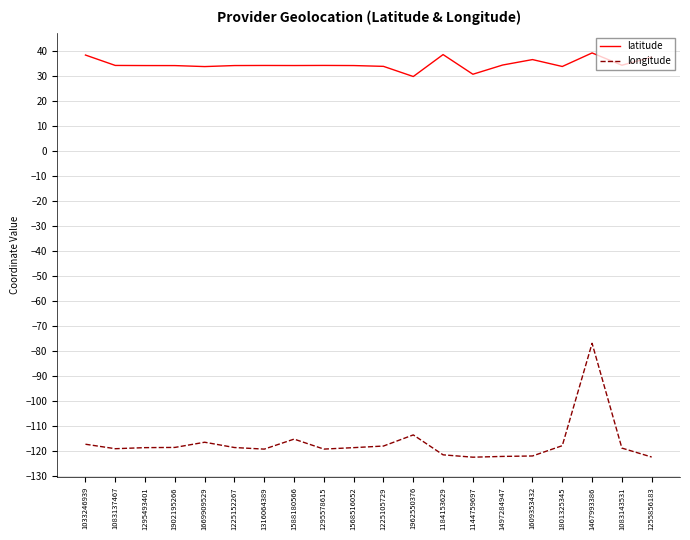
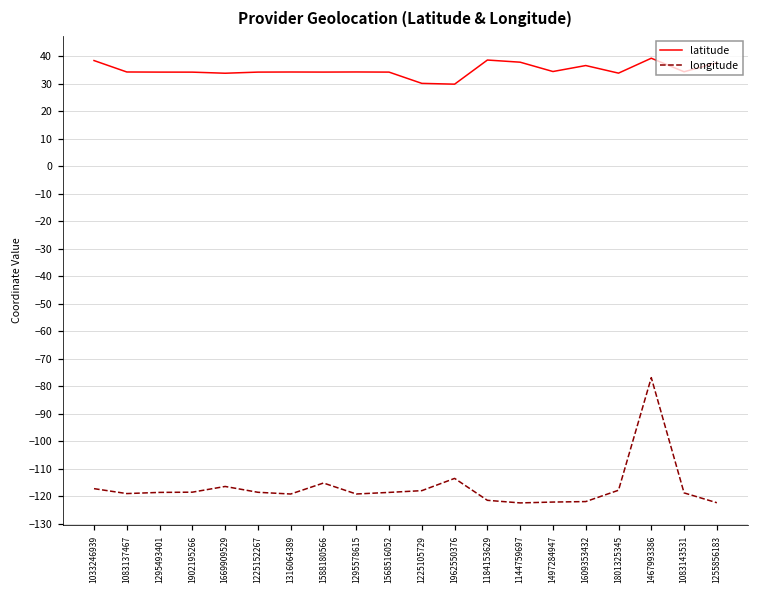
latitude, 1225105729: 34 -> 30
latitude, 1144759697: 31 -> 38
